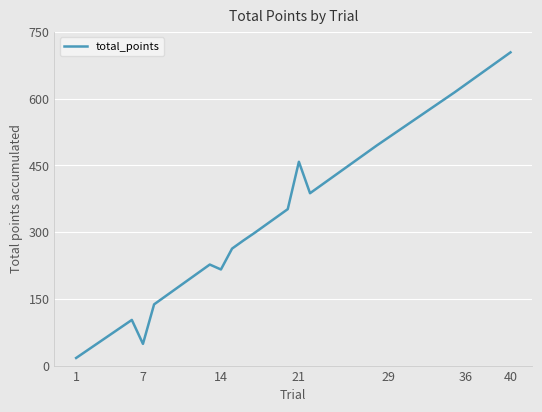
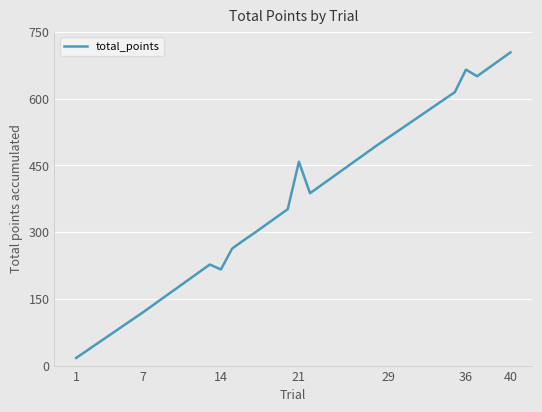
7: 50 -> 120
36: 630 -> 670
